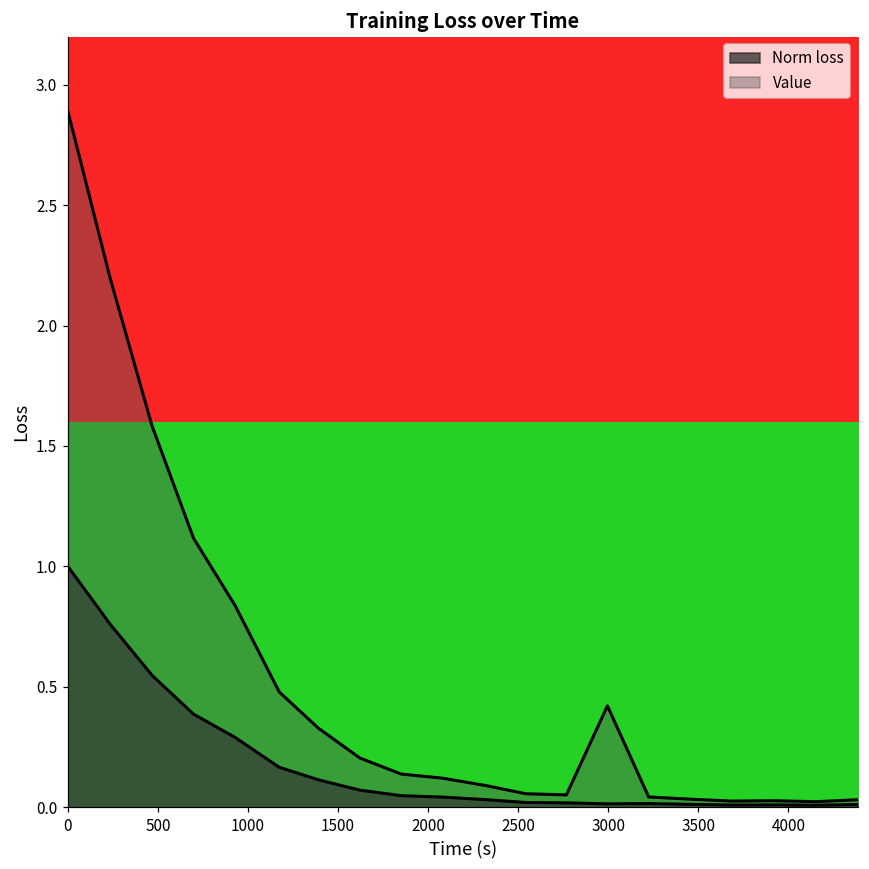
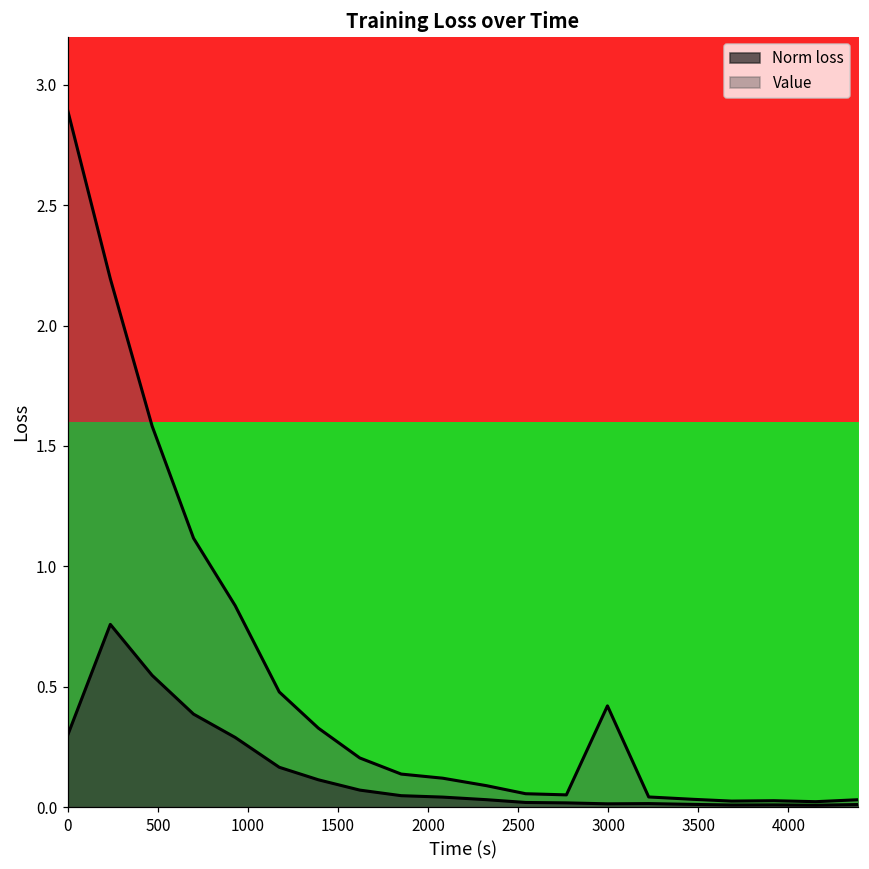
Norm loss, 0: 1.0 -> 0.3
